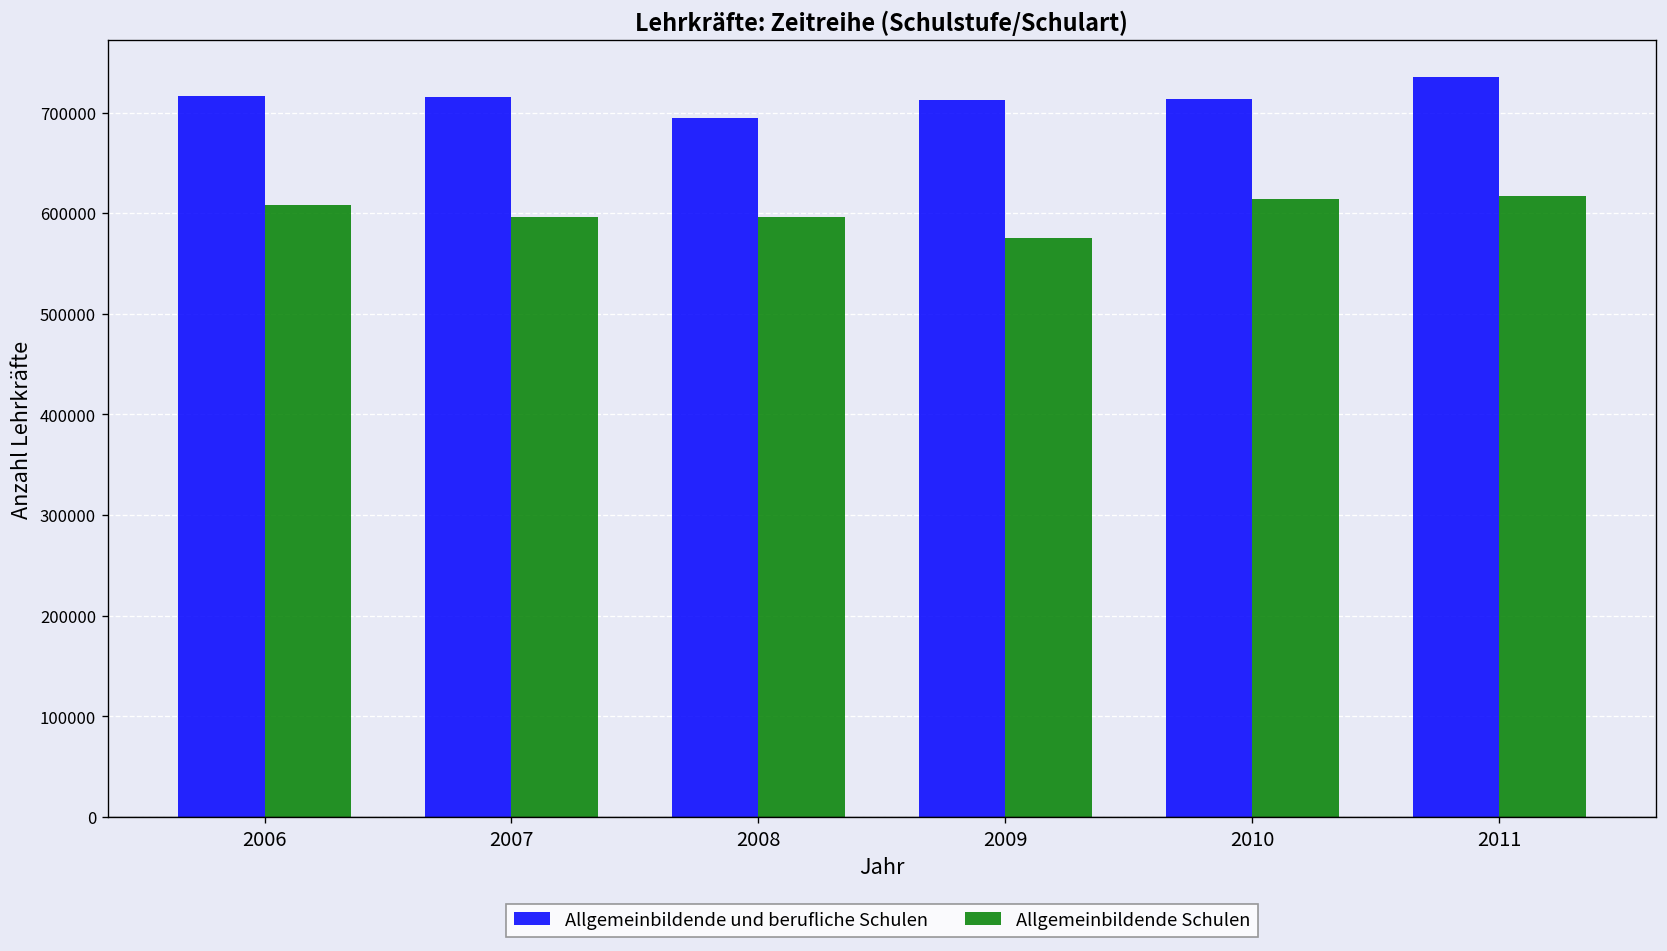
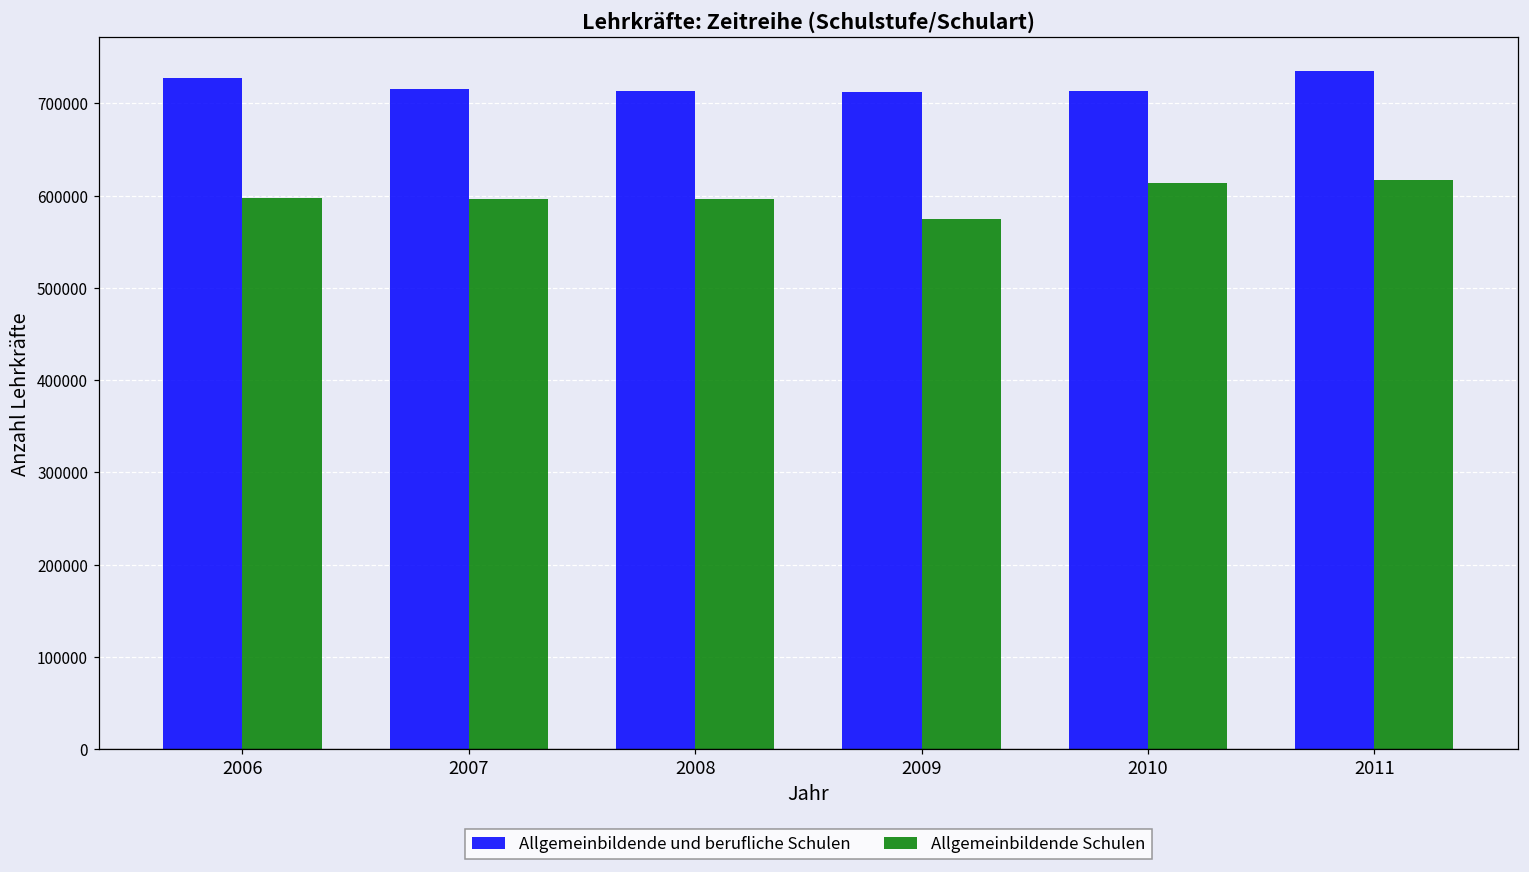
Allgemeinbildende und berufliche Schulen, 2006: 720000 -> 730000
Allgemeinbildende Schulen, 2006: 610000 -> 600000
Allgemeinbildende und berufliche Schulen, 2008: 690000 -> 710000
